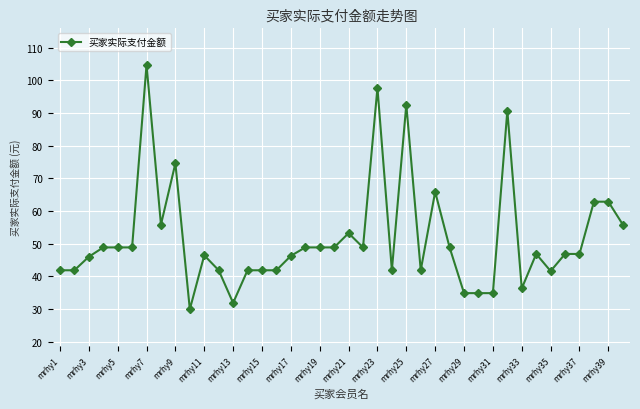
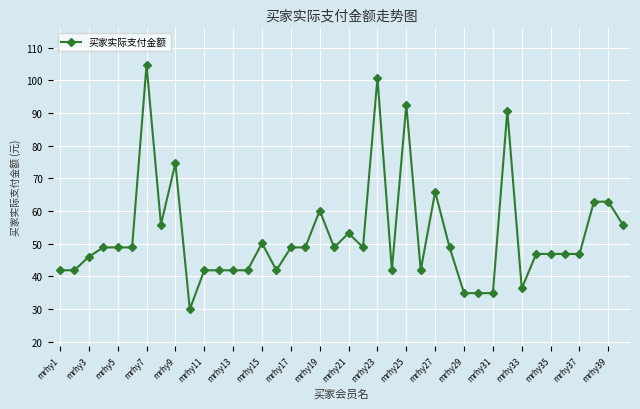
mrhy11: 46 -> 42
mrhy13: 32 -> 42
mrhy15: 42 -> 50
mrhy17: 46 -> 49
mrhy19: 49 -> 60
mrhy23: 98 -> 101
mrhy35: 42 -> 47
